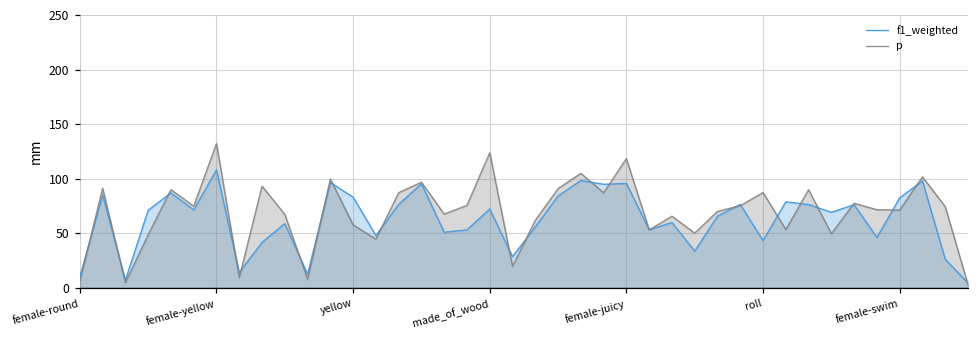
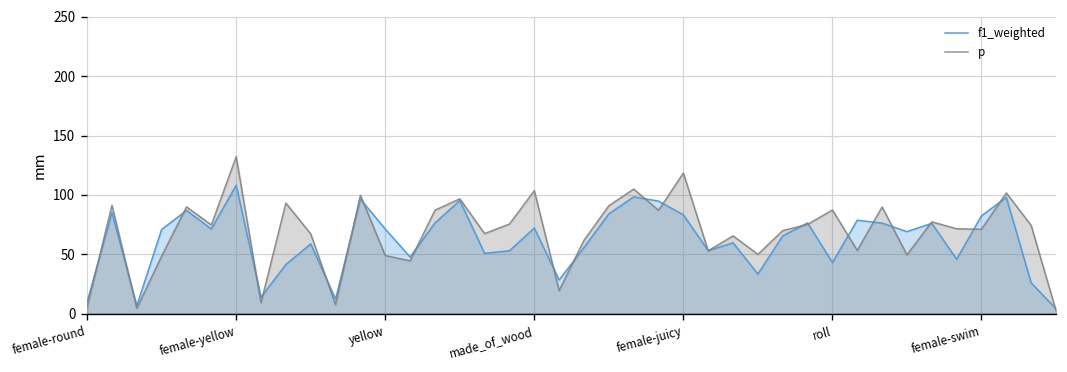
f1_weighted, yellow: 80 -> 70
p, yellow: 60 -> 50
p, made_of_wood: 120 -> 100
f1_weighted, female-juicy: 100 -> 80
